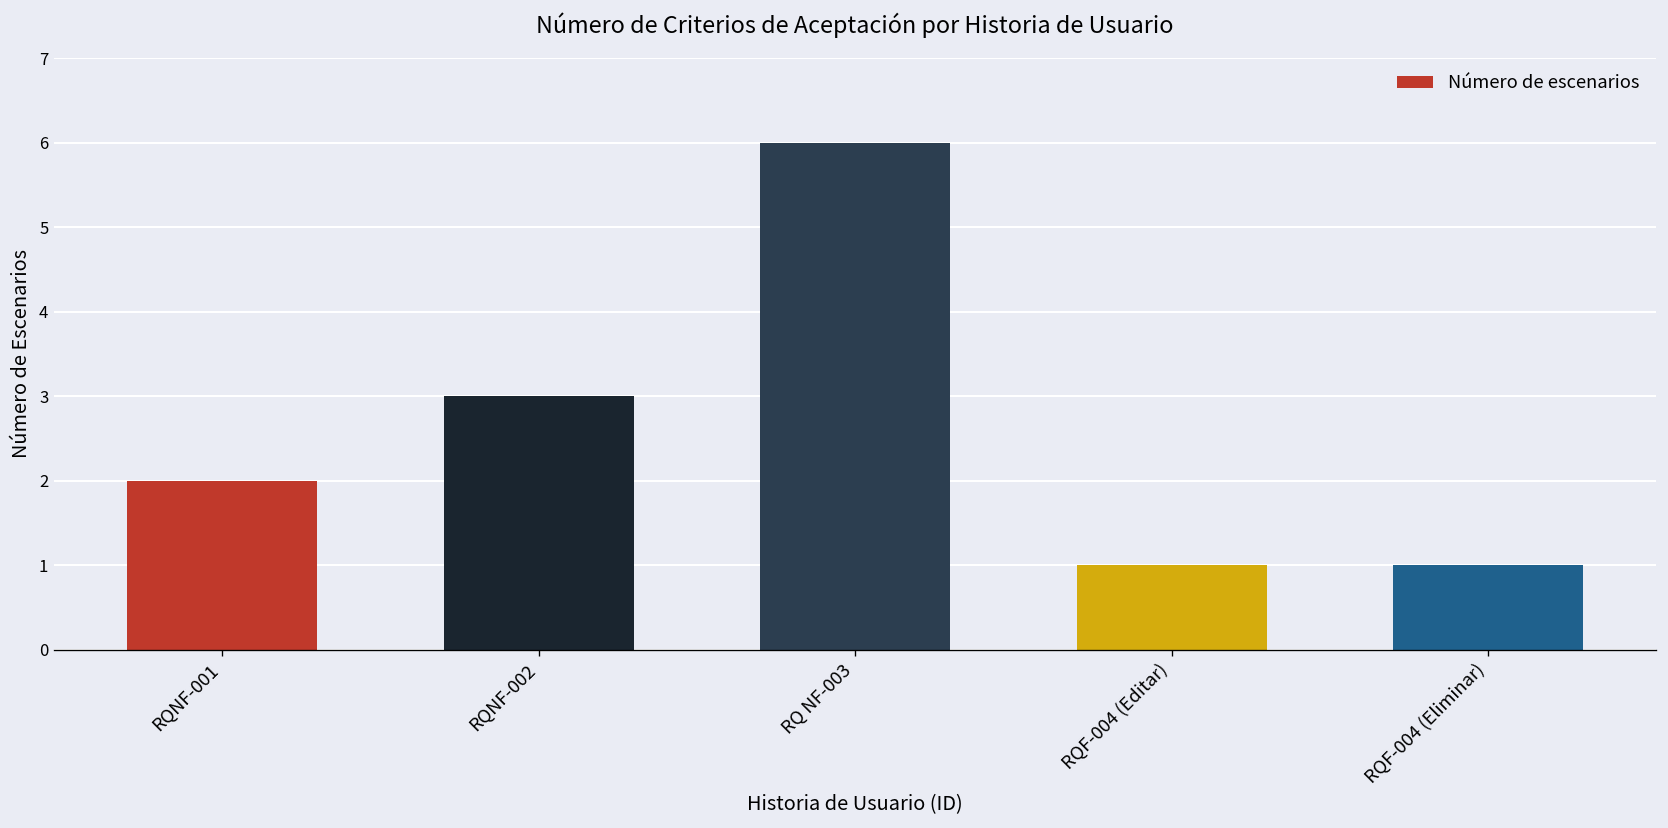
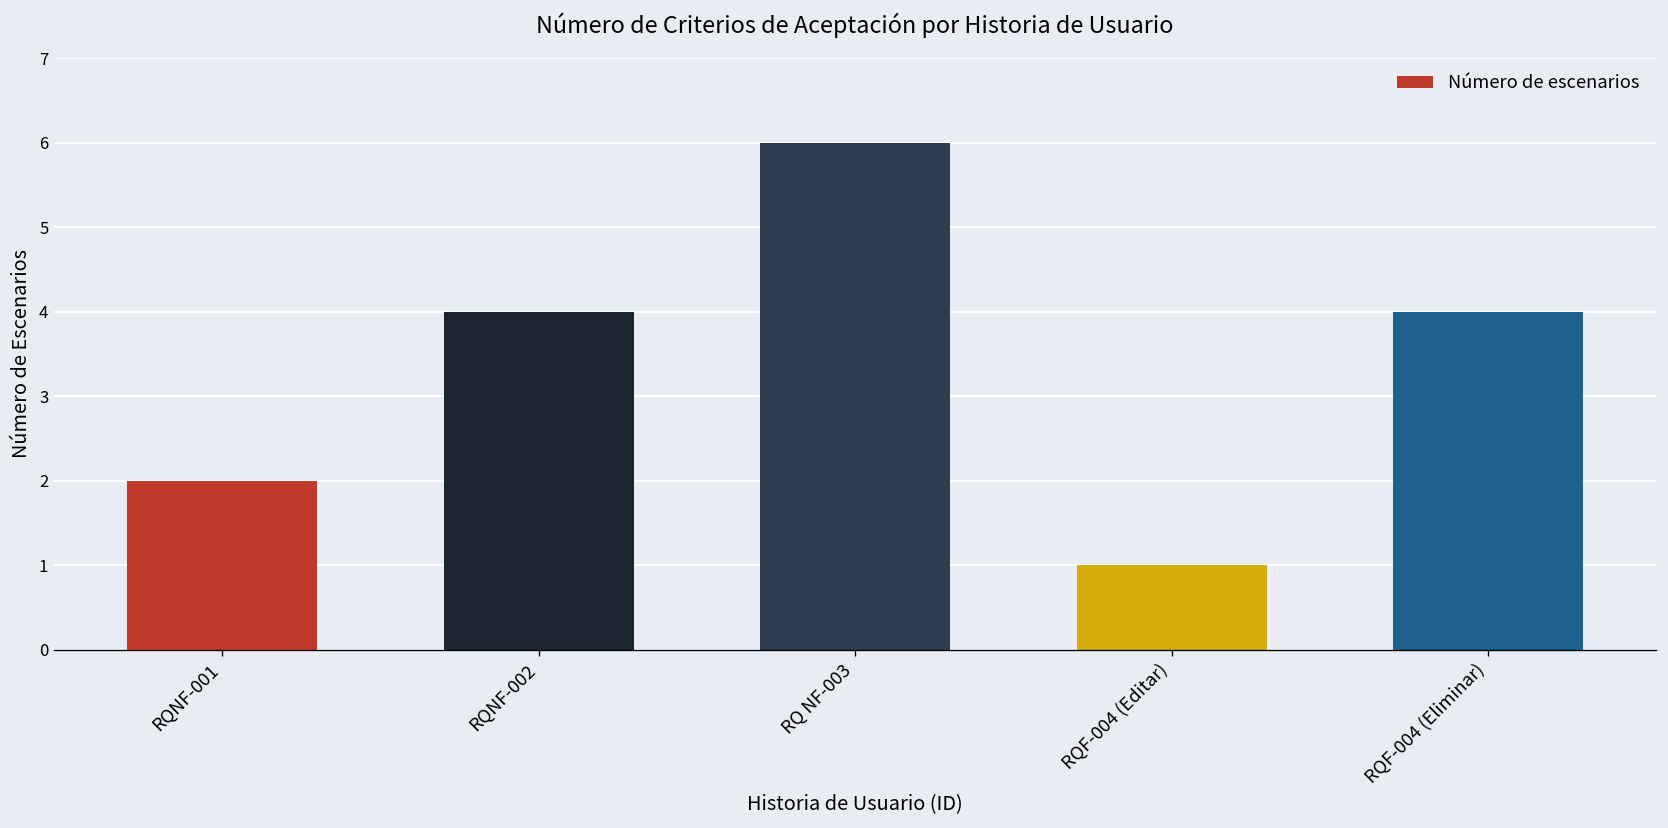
RQNF-002: 3 -> 4
RQF-004 (Eliminar): 1 -> 4
